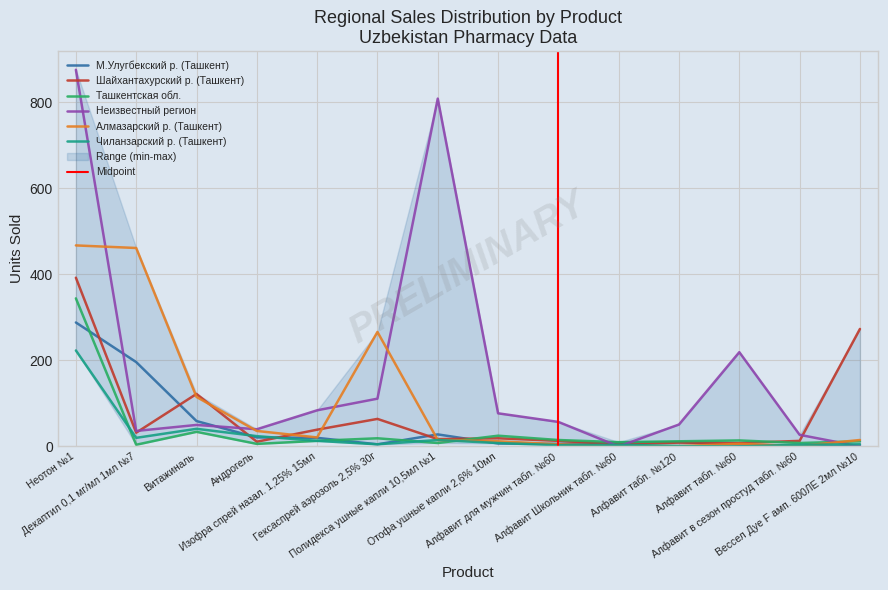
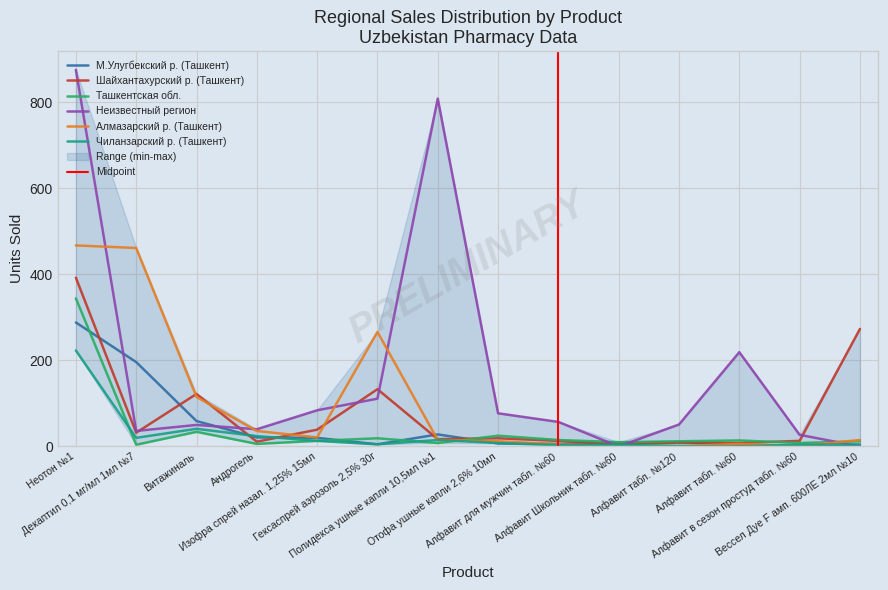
Шайхантахурский р. (Ташкент), Гексаспрей аэрозоль 2,5% 30г: 60 -> 130
